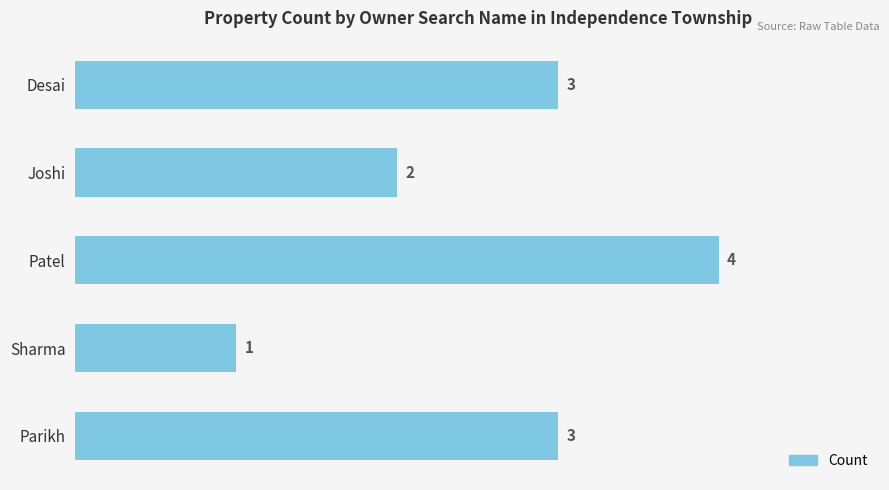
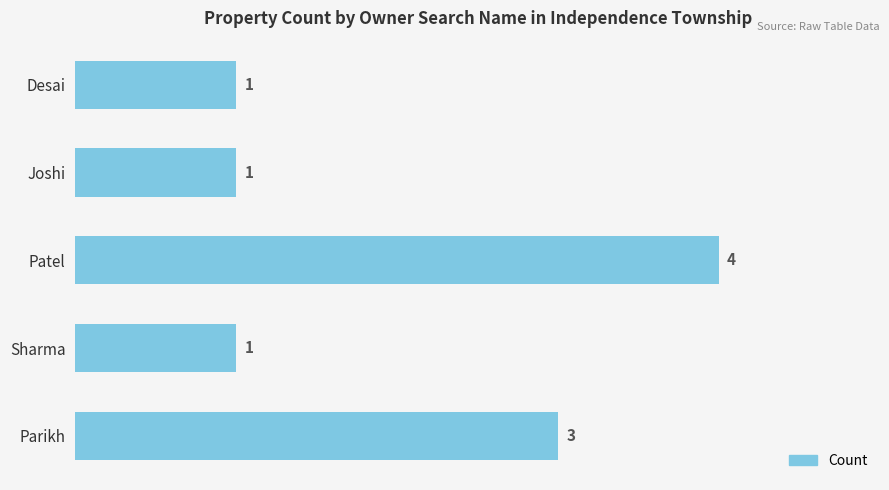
Desai: 3 -> 1
Joshi: 2 -> 1
